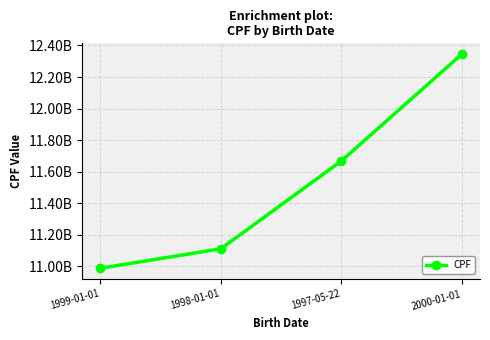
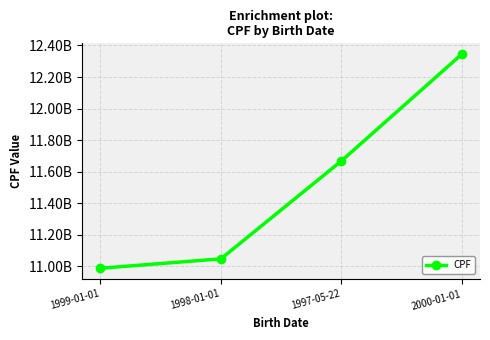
1998-01-01: 11110000000 -> 11050000000
